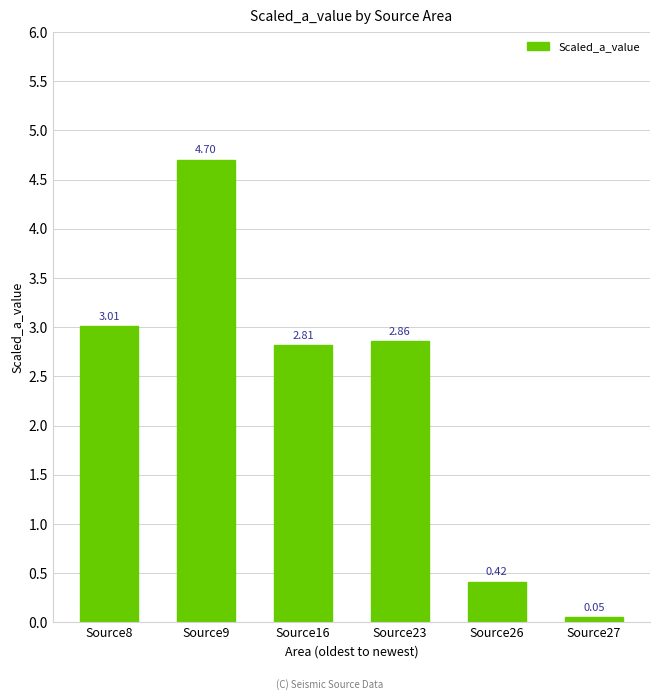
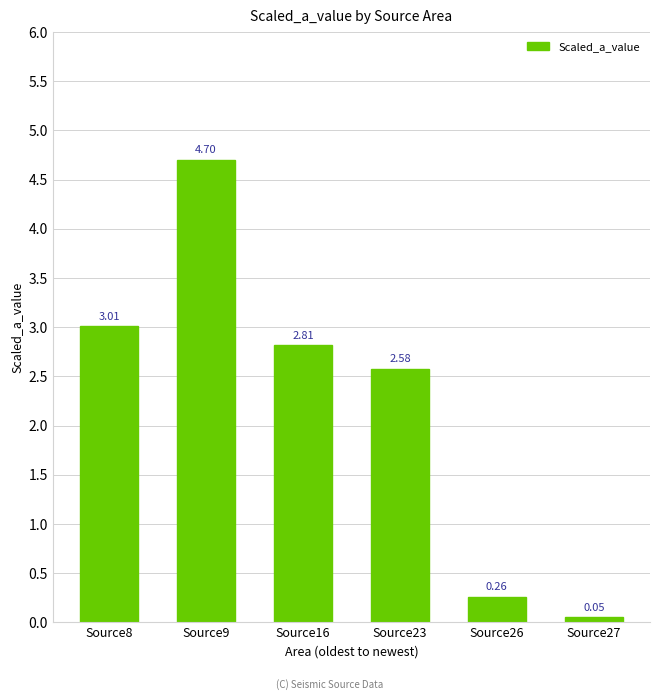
Source23: 2.86 -> 2.58
Source26: 0.42 -> 0.26
